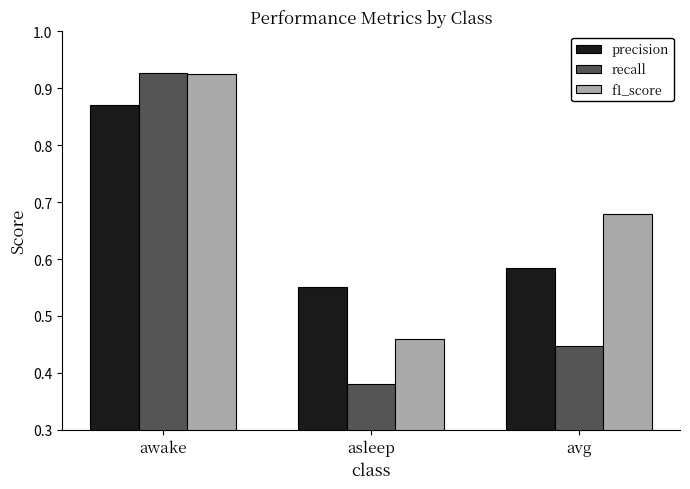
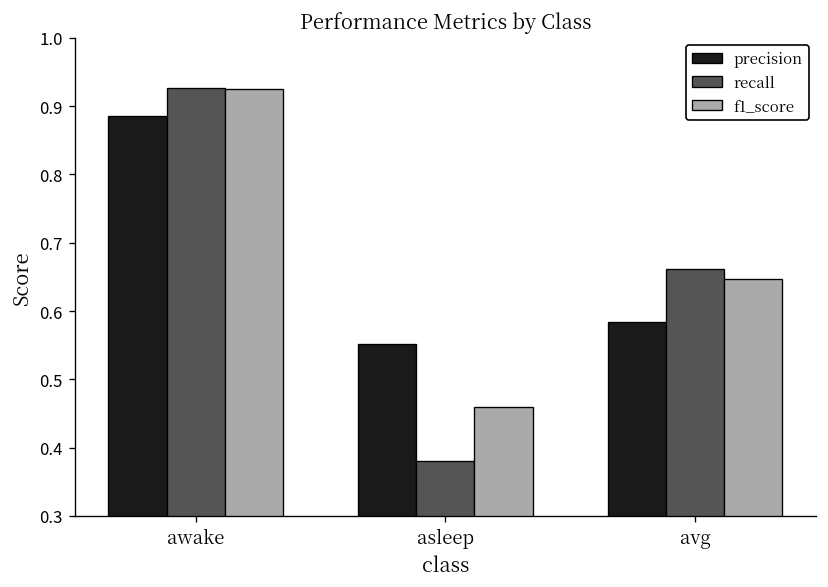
precision, awake: 0.87 -> 0.89
recall, avg: 0.45 -> 0.66
f1_score, avg: 0.68 -> 0.65
